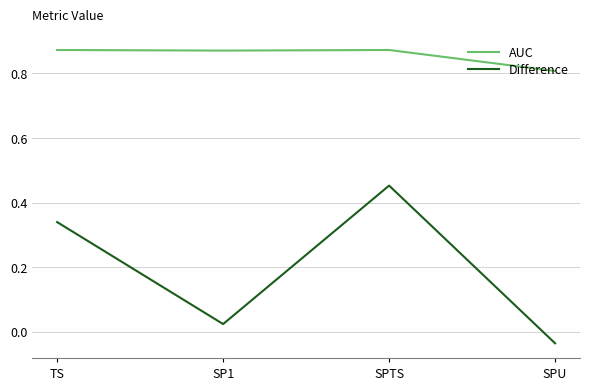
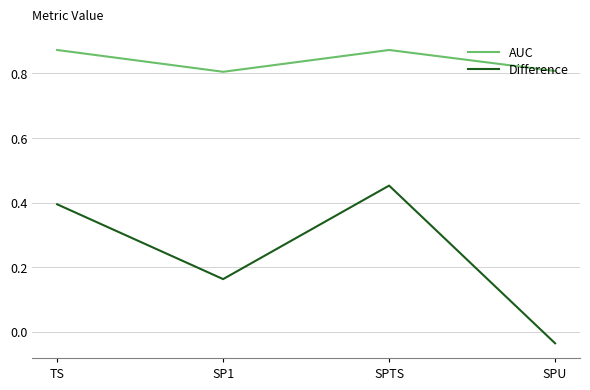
Difference, TS: 0.34 -> 0.39
AUC, SP1: 0.87 -> 0.80
Difference, SP1: 0.02 -> 0.16
